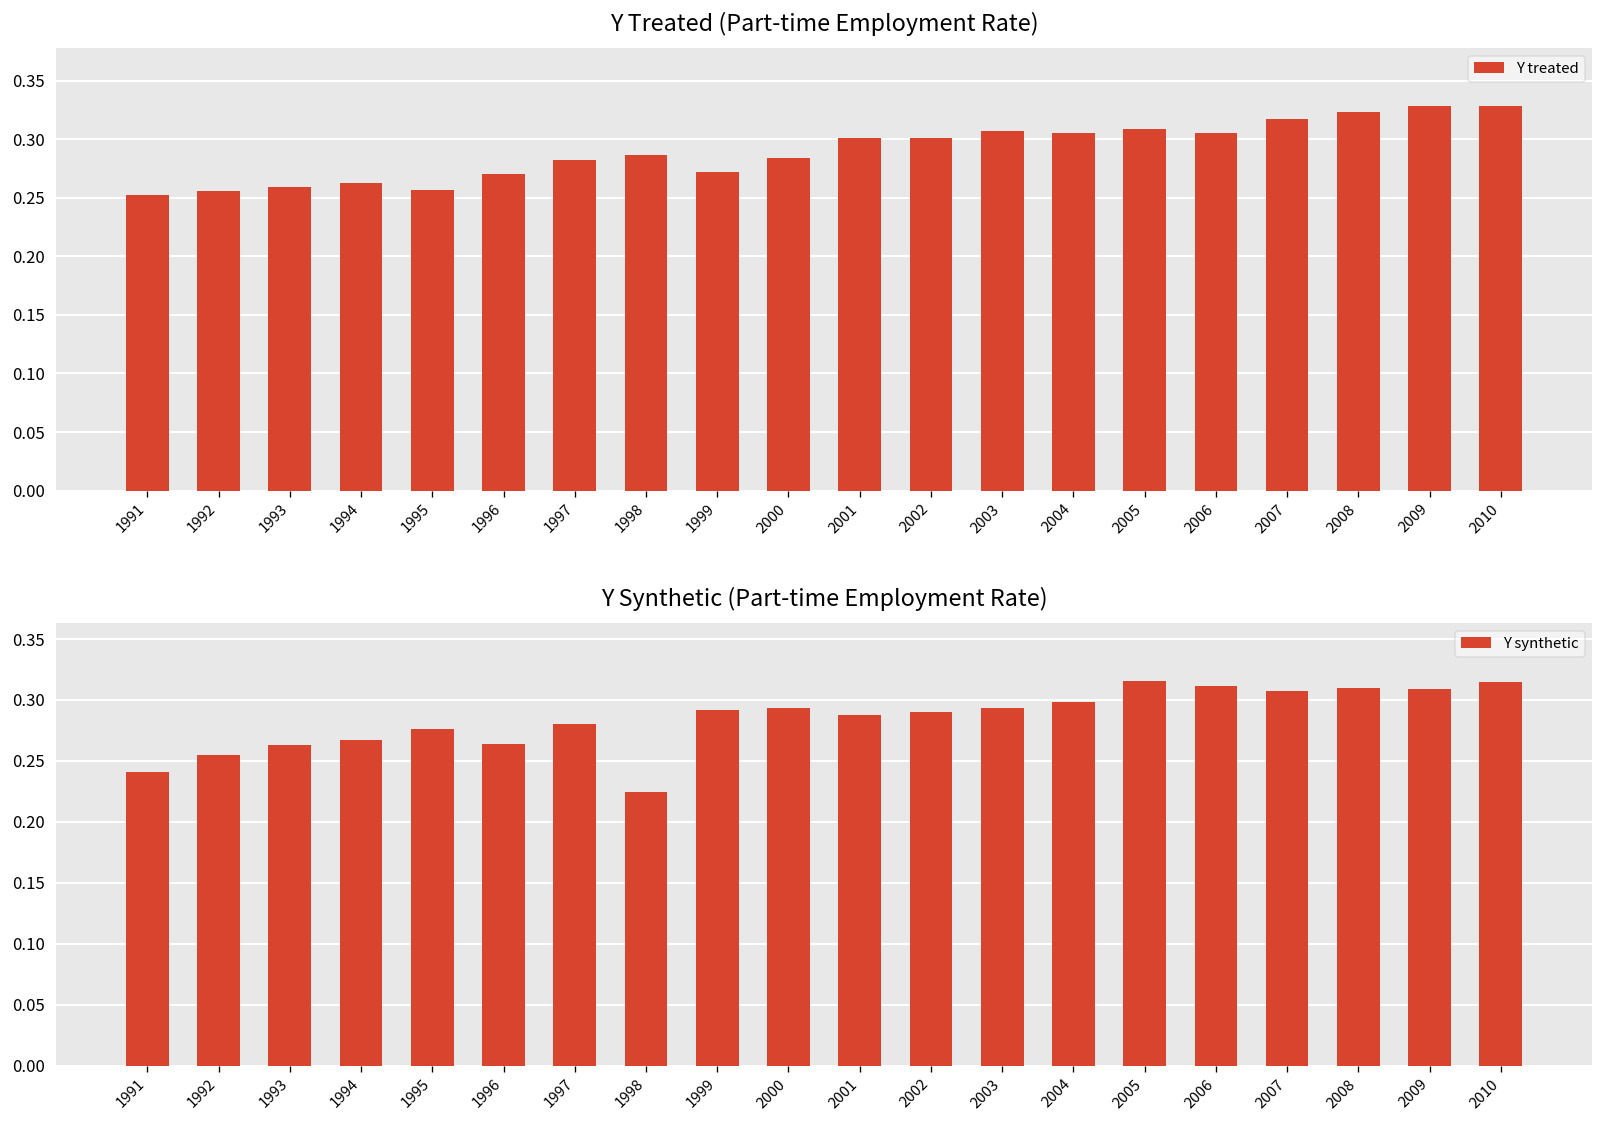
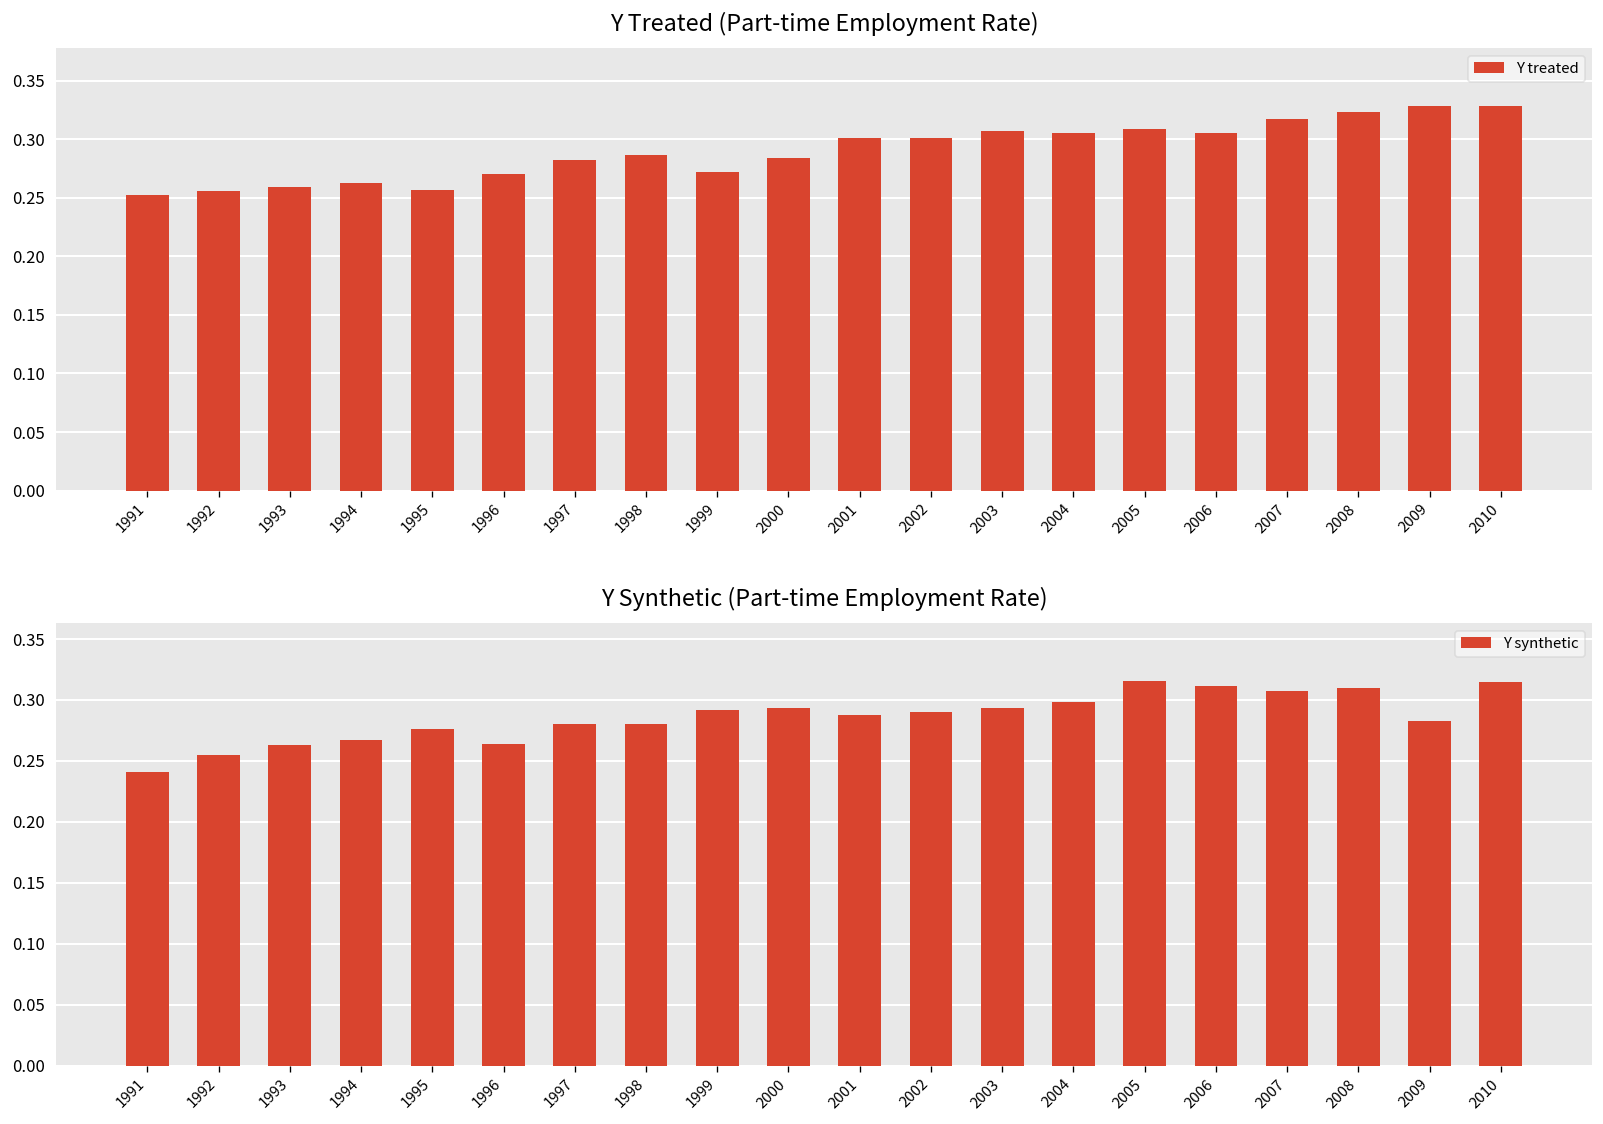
Y Synthetic (Part-time Employment Rate), 1998: 0.225 -> 0.281
Y Synthetic (Part-time Employment Rate), 2009: 0.309 -> 0.283
